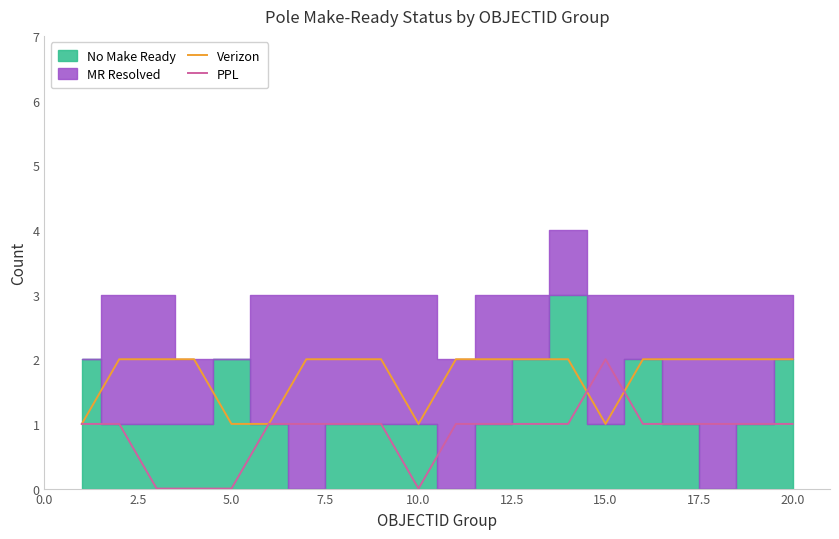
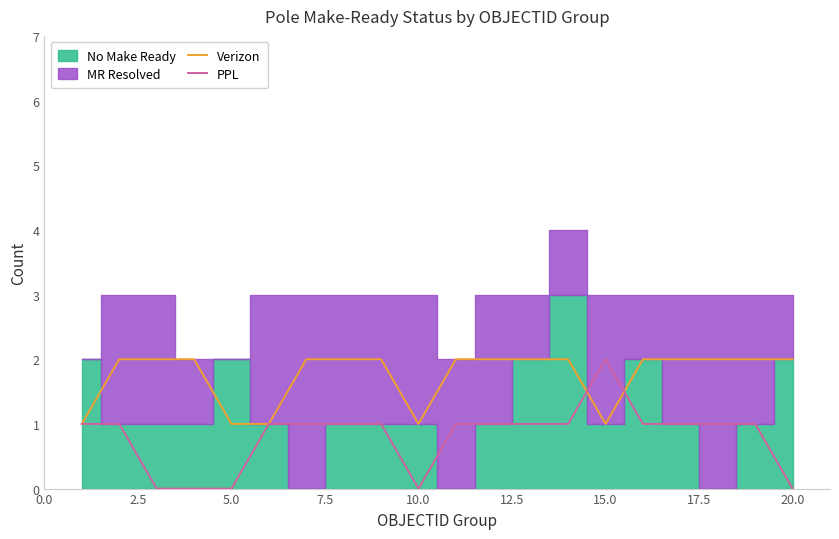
PPL, 20.0: 1 -> 0
